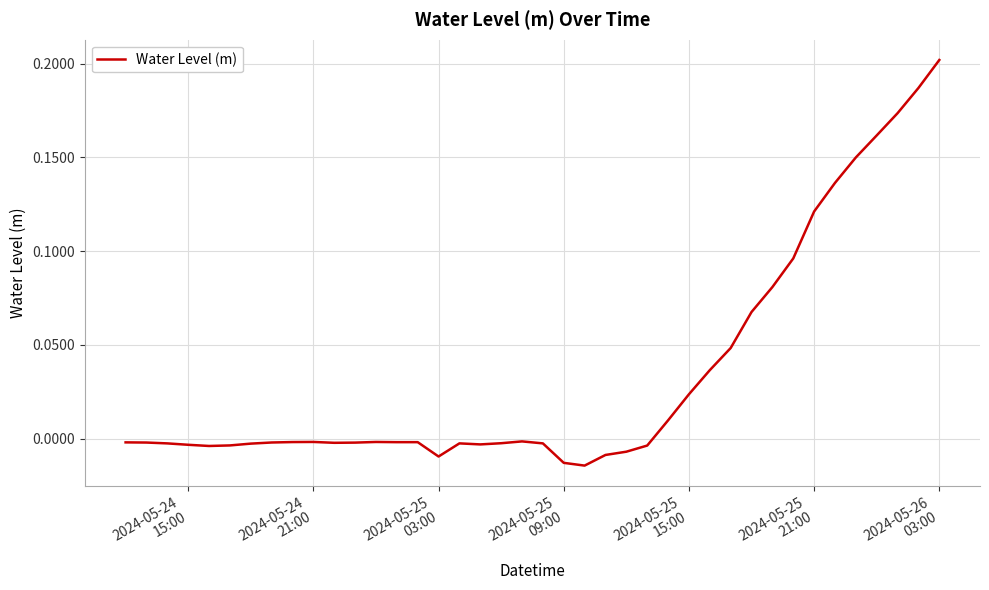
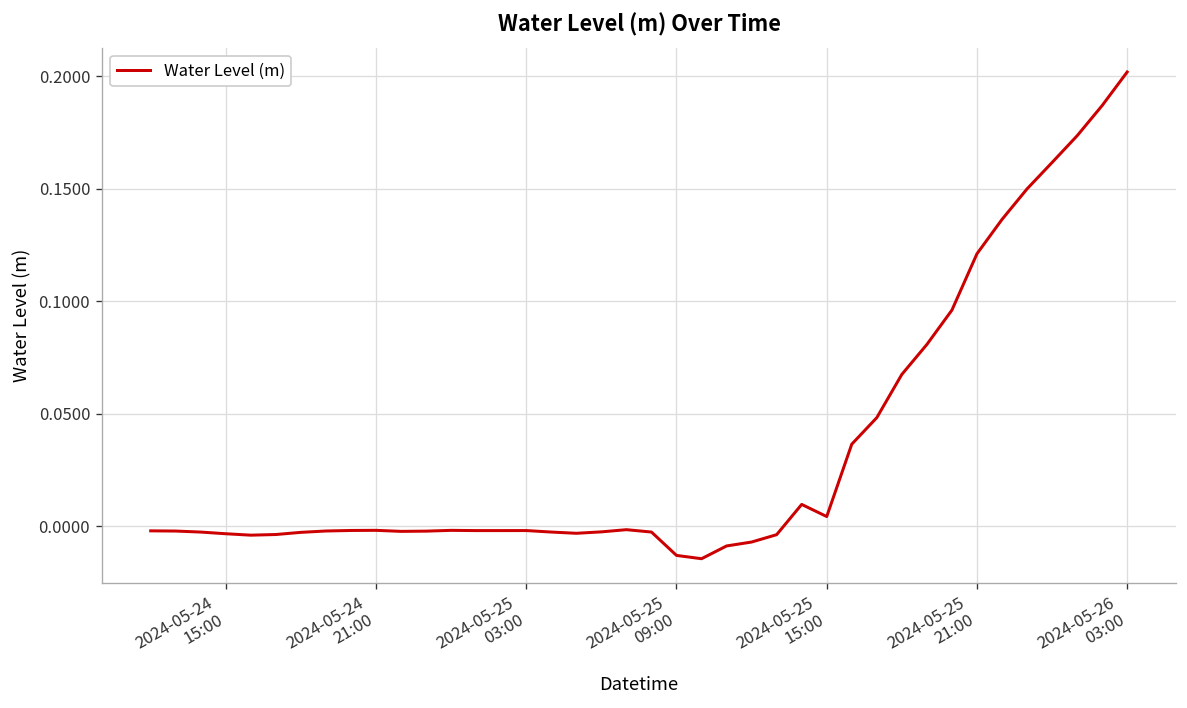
2024-05-25 03:00: -0.010 -> -0.002
2024-05-25 15:00: 0.024 -> 0.004
